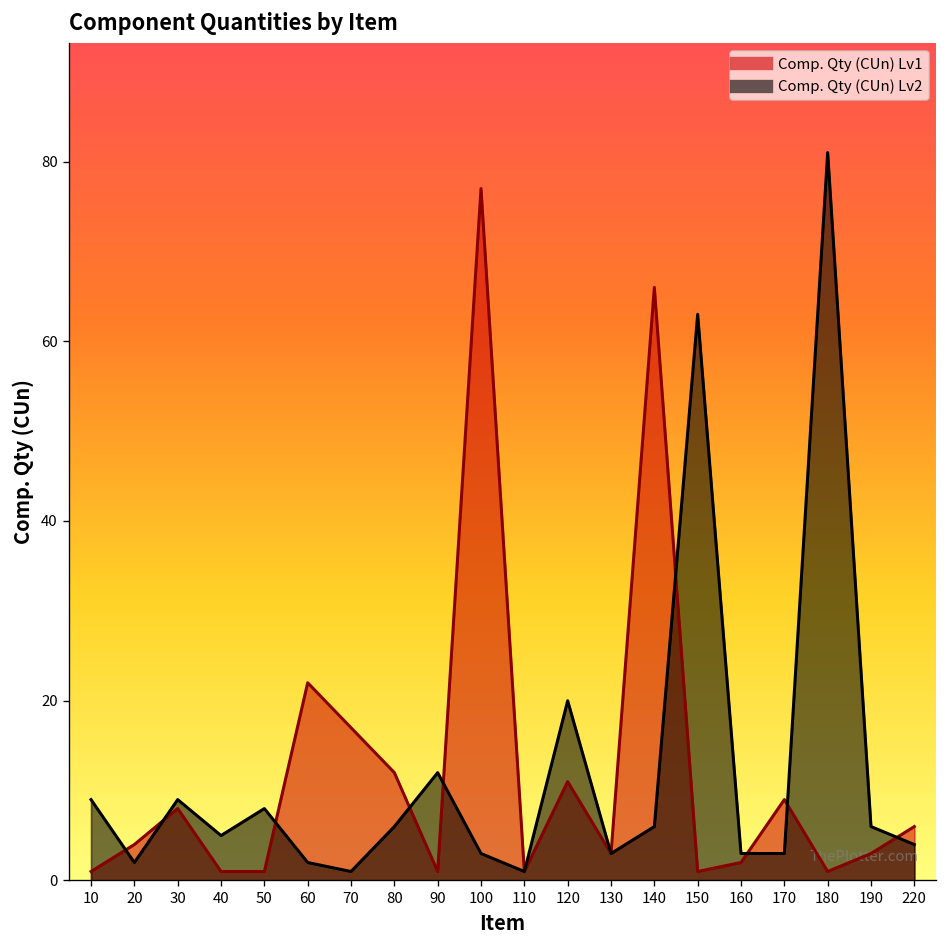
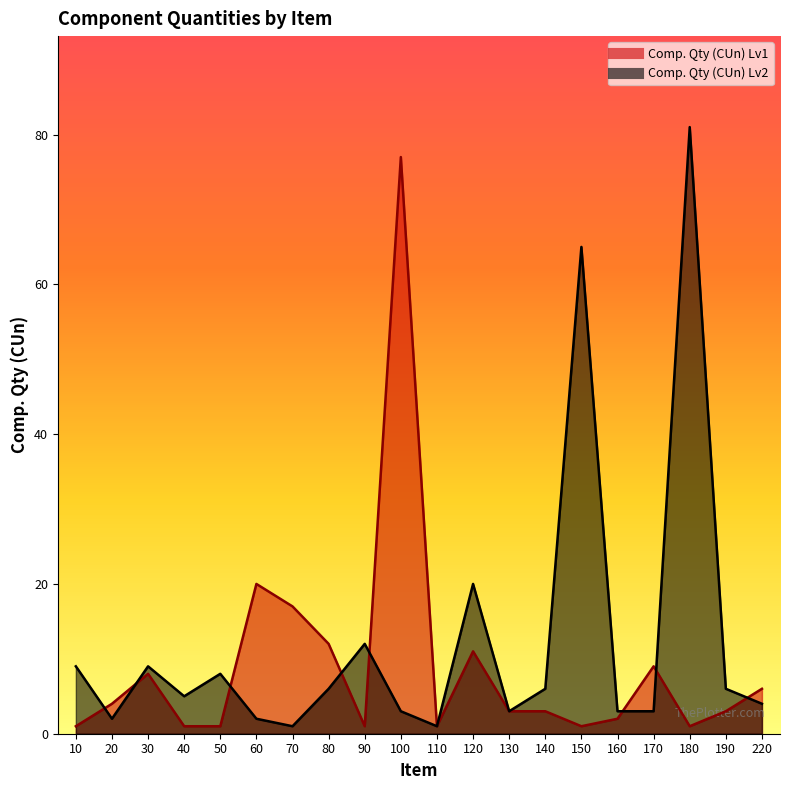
Comp. Qty (CUn) Lv1, 60: 22 -> 20
Comp. Qty (CUn) Lv1, 140: 66 -> 3
Comp. Qty (CUn) Lv2, 150: 63 -> 65
